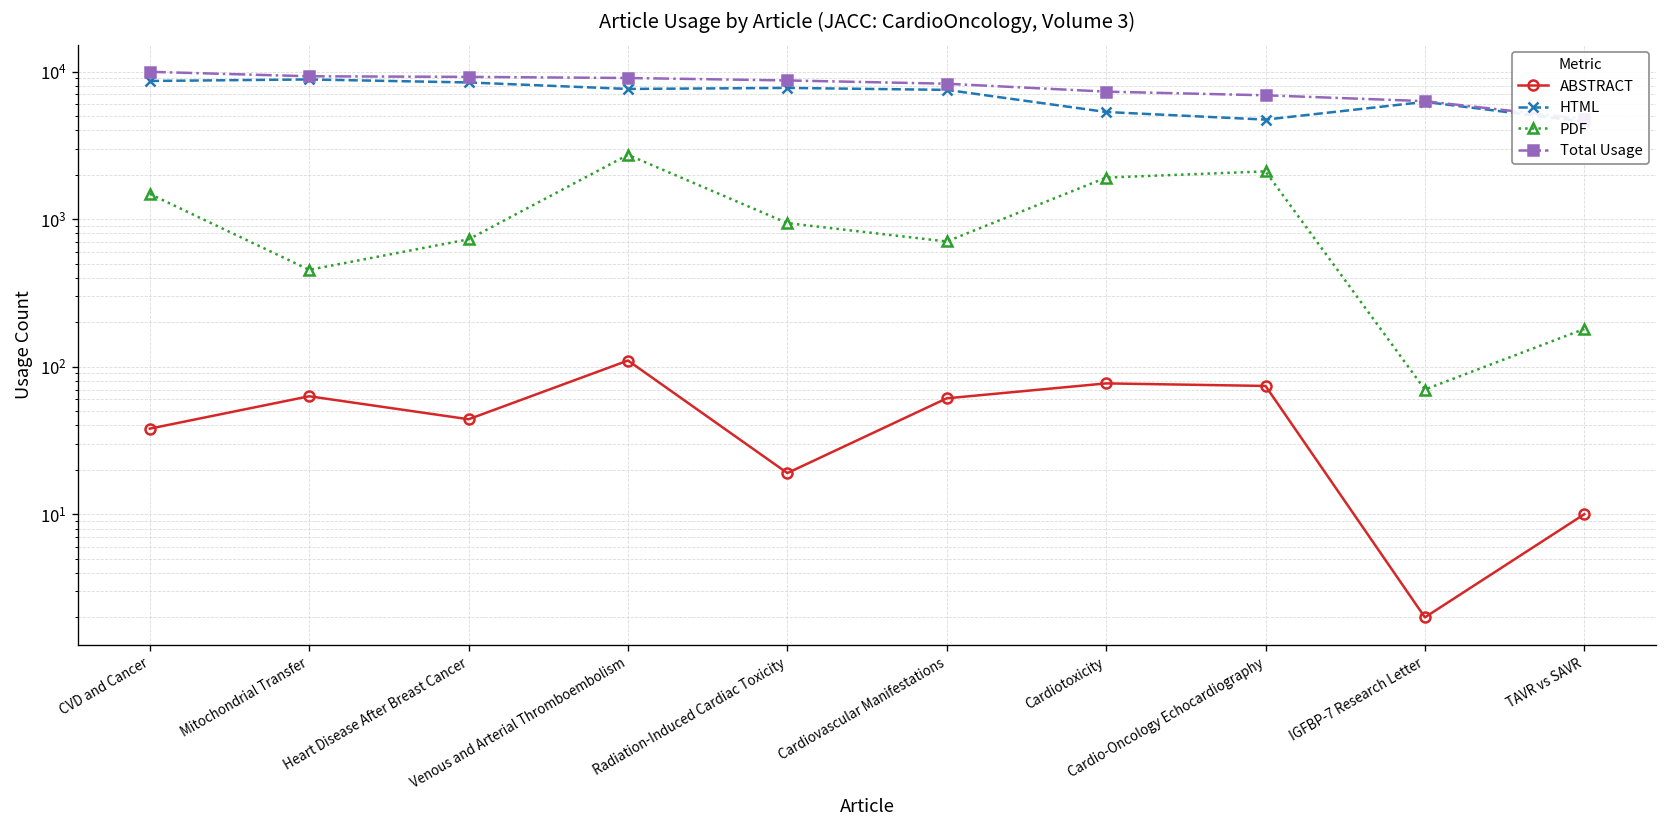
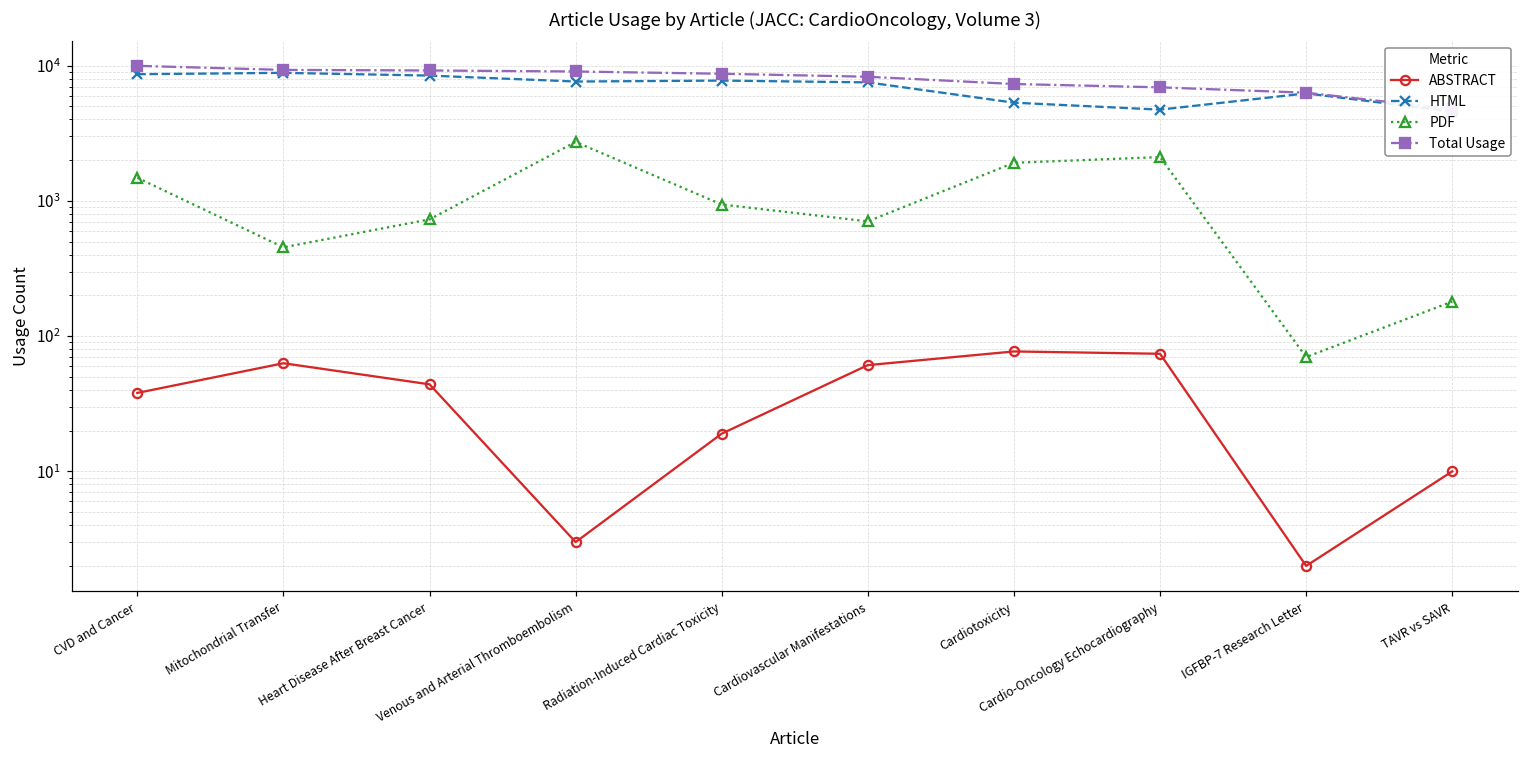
ABSTRACT, Venous and Arterial Thromboembolism: 110 -> 3
